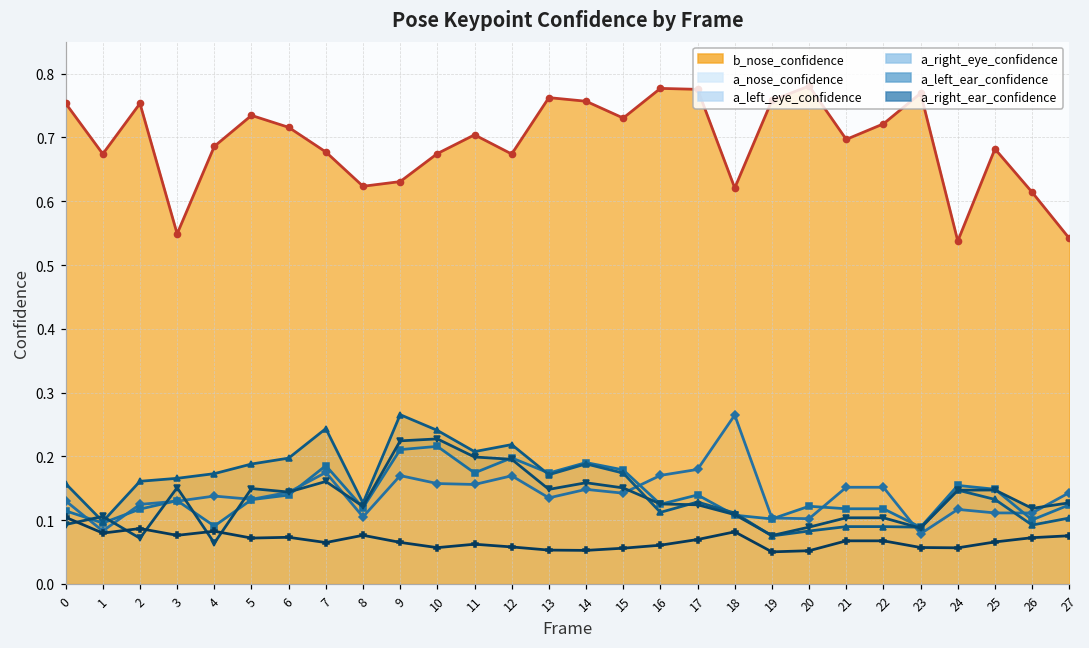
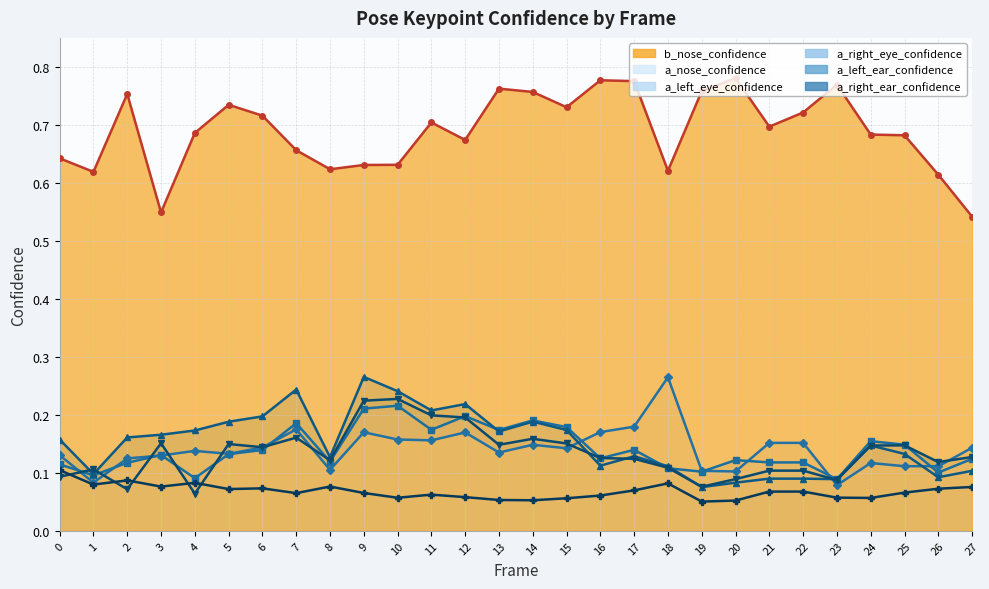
b_nose_confidence, 0: 0.75 -> 0.64
b_nose_confidence, 1: 0.67 -> 0.62
b_nose_confidence, 7: 0.68 -> 0.66
b_nose_confidence, 10: 0.67 -> 0.63
b_nose_confidence, 24: 0.54 -> 0.68
